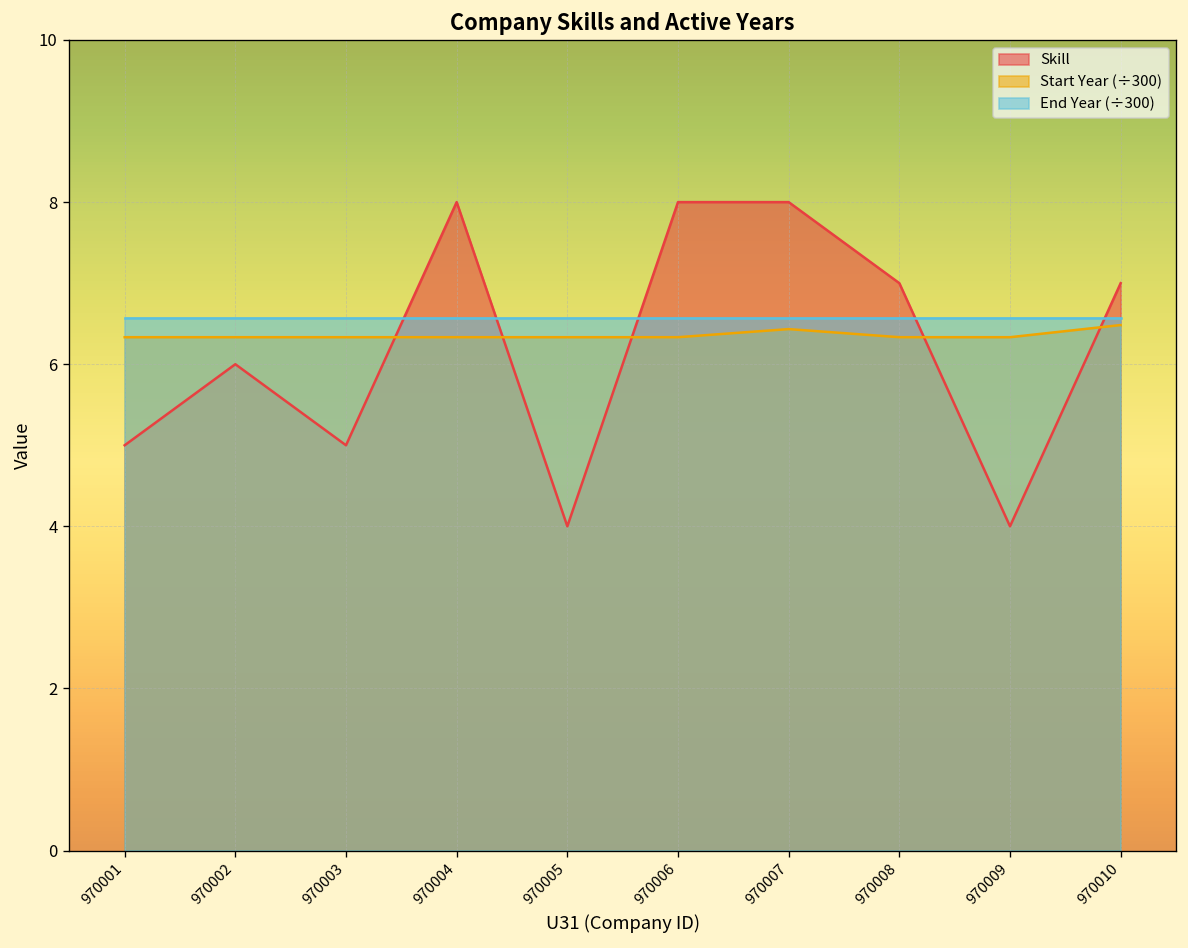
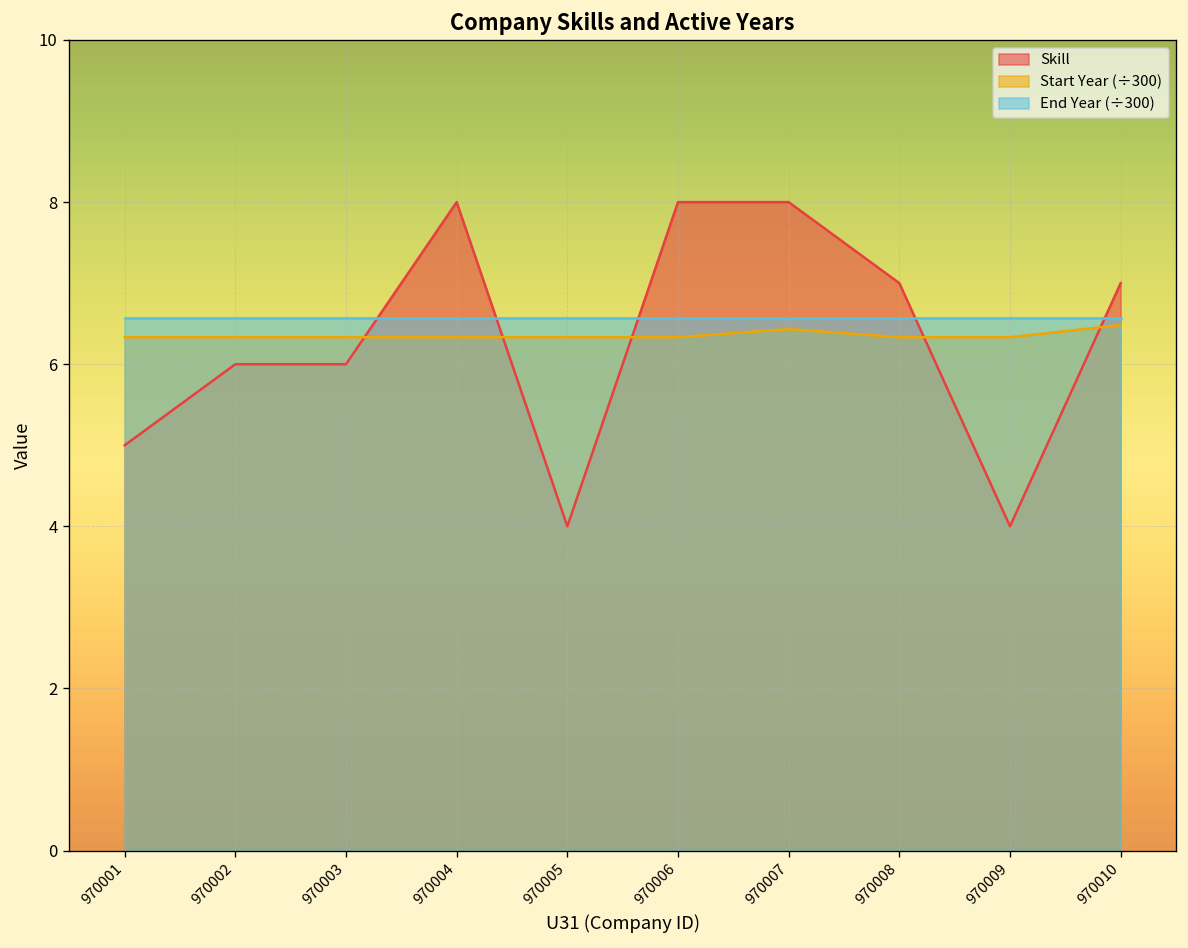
Skill, 970003: 5 -> 6
